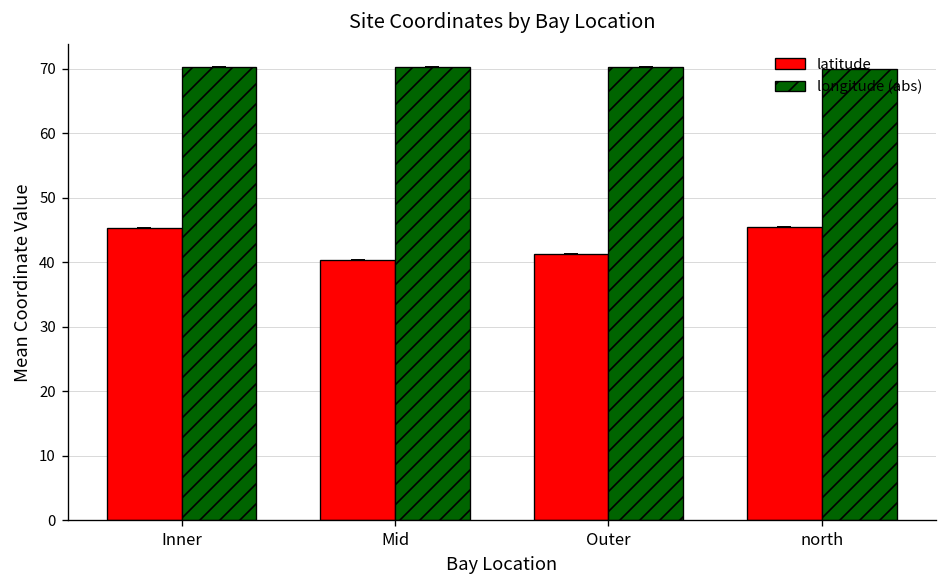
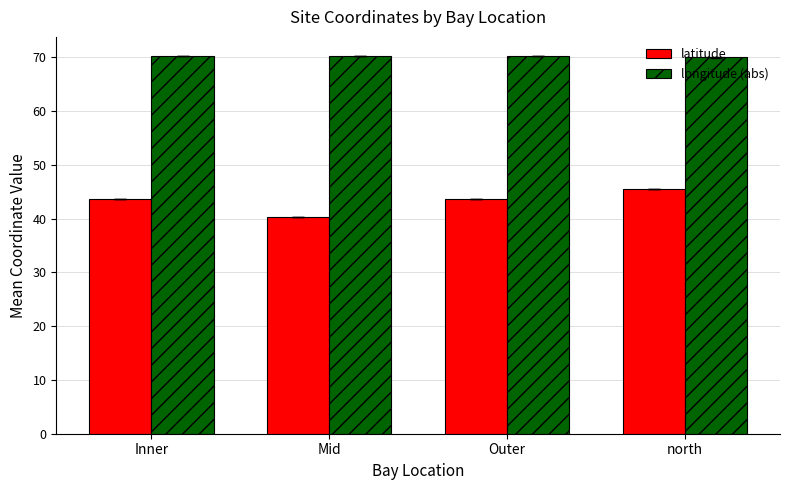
latitude, Inner: 45 -> 44
latitude, Outer: 41 -> 44
